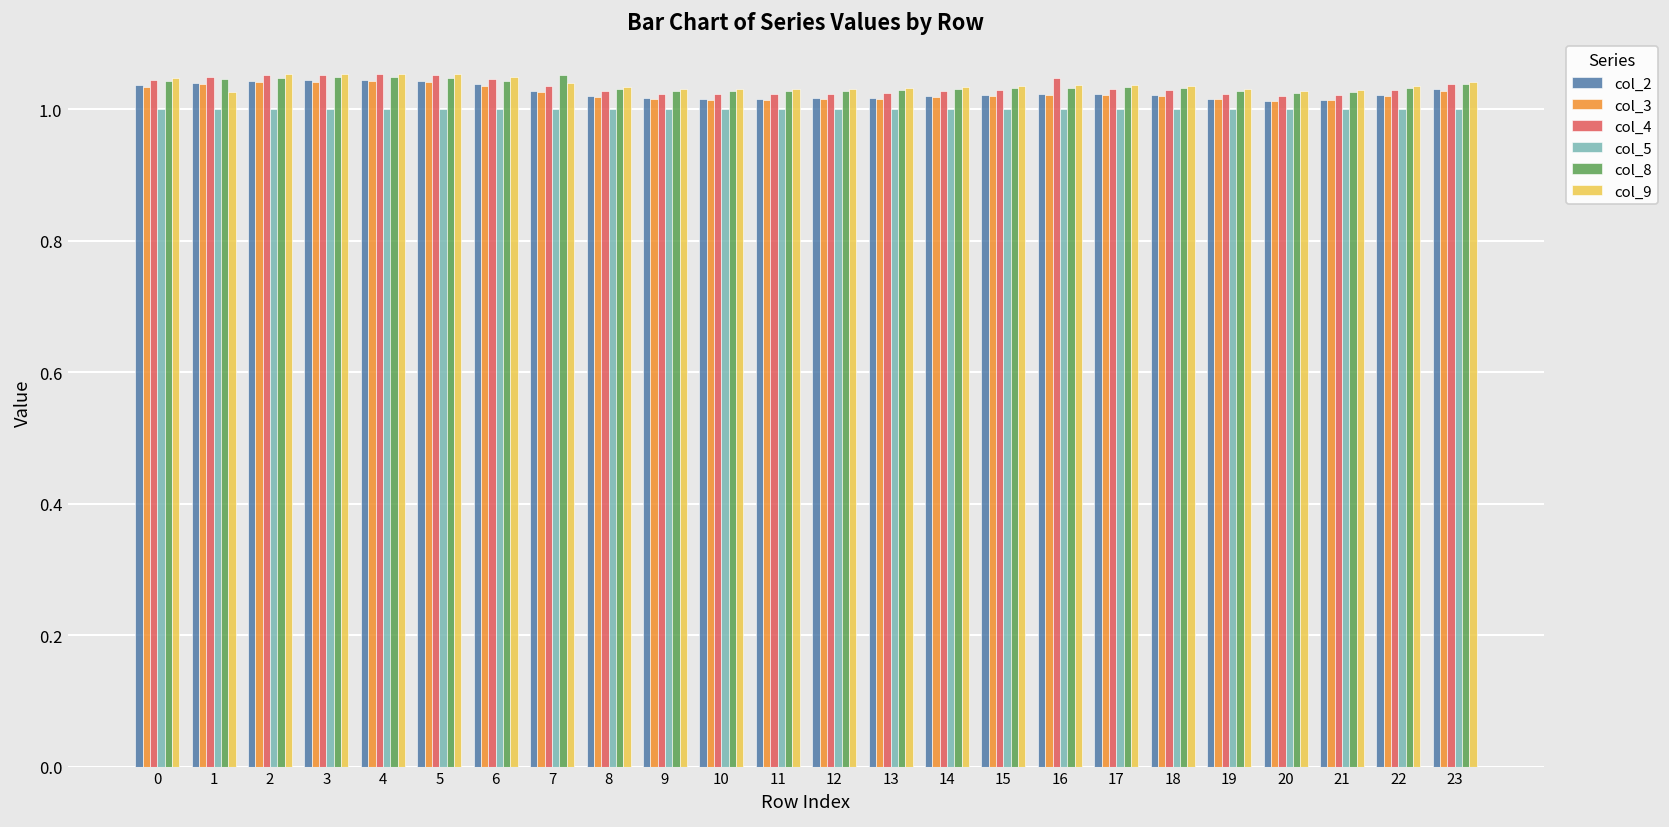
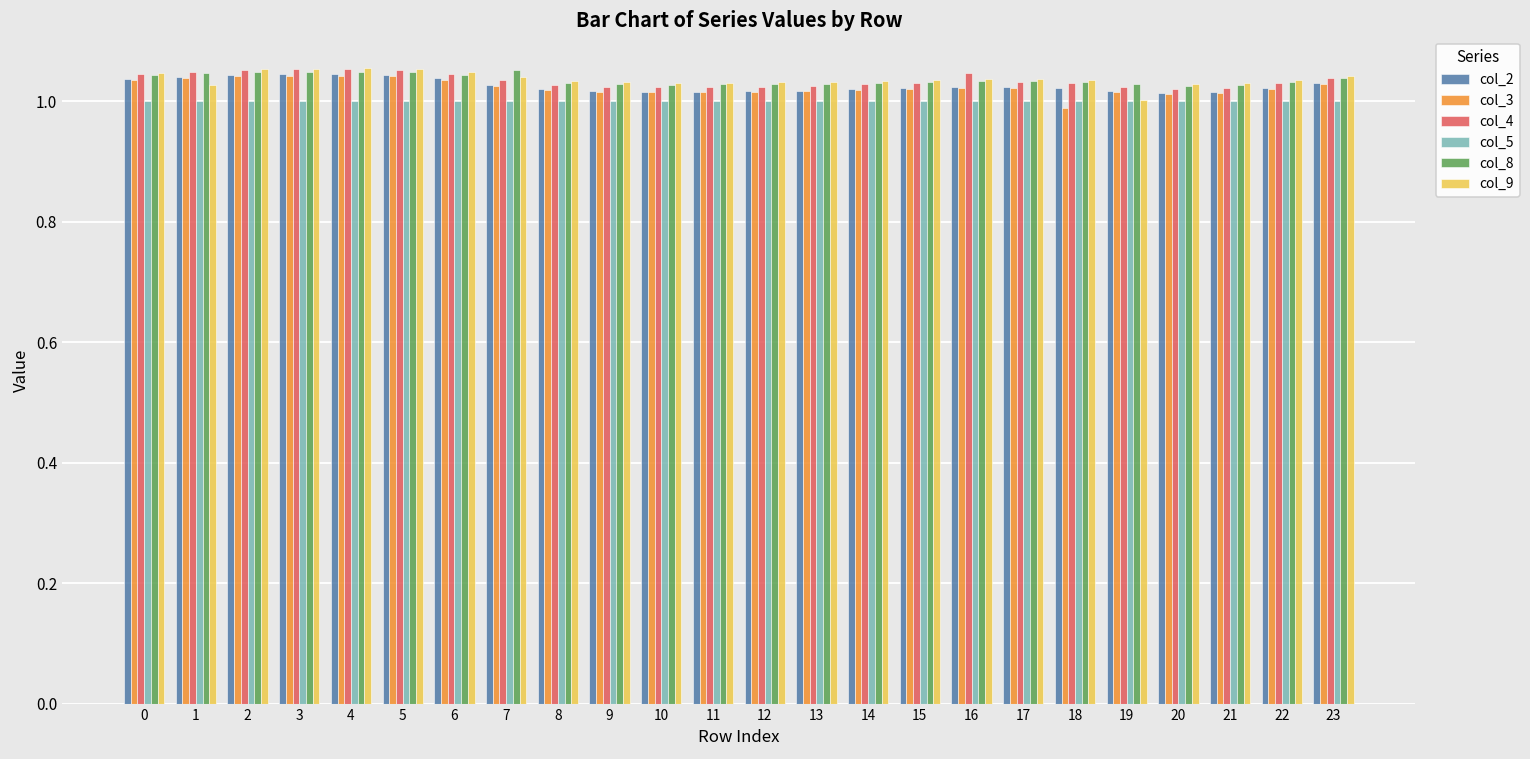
col_3, 18: 1.02 -> 0.99
col_9, 19: 1.03 -> 1.00
